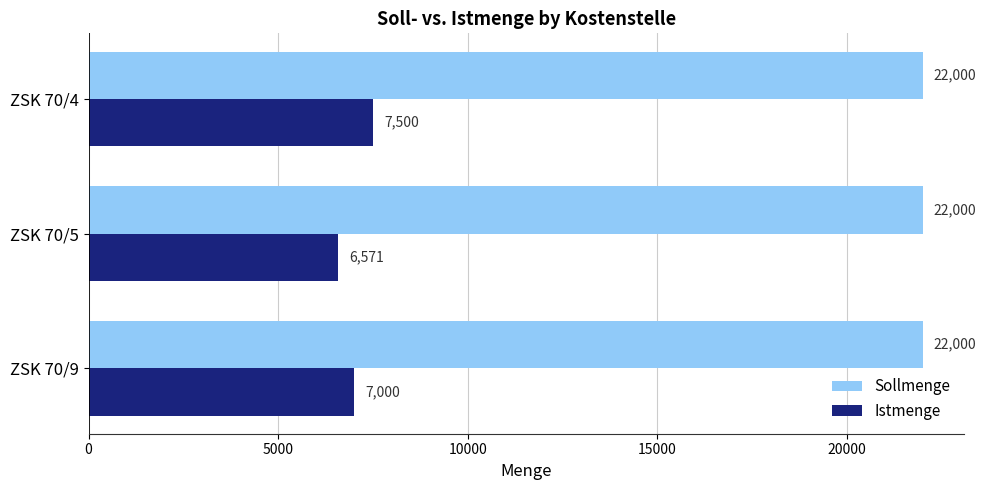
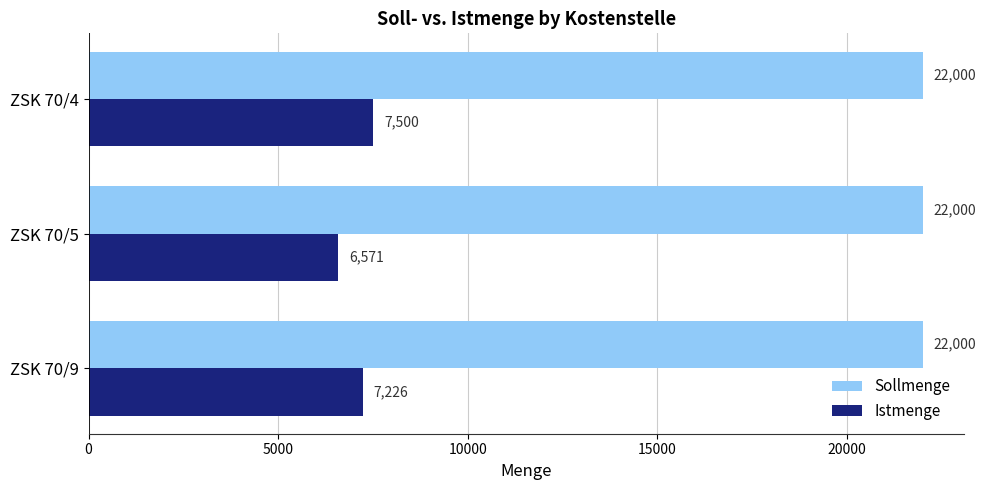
Istmenge, ZSK 70/9: 7,000 -> 7,226
